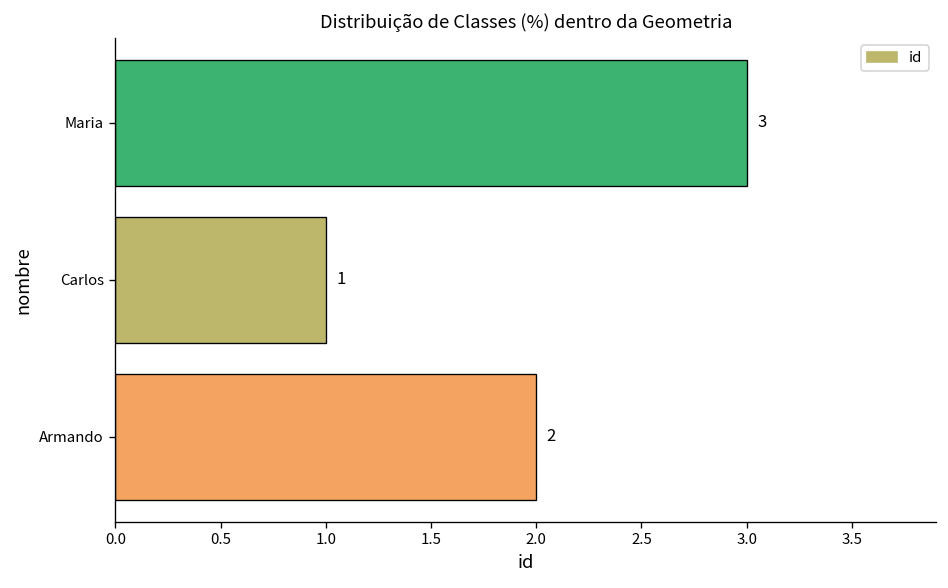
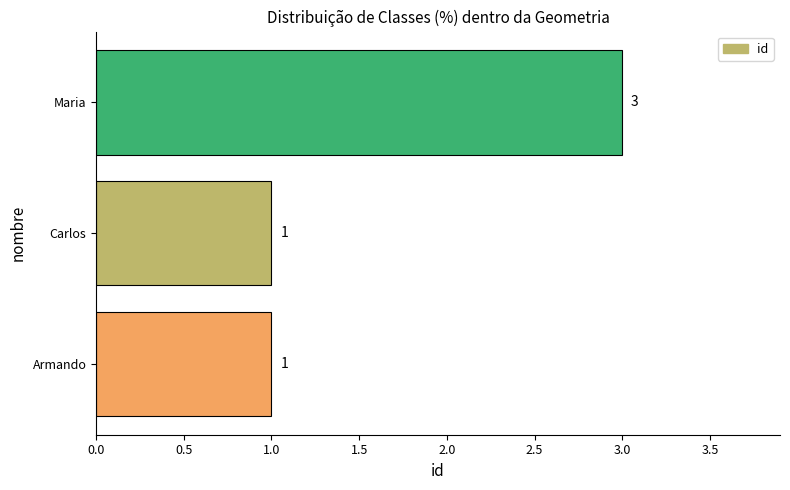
Armando: 2 -> 1
